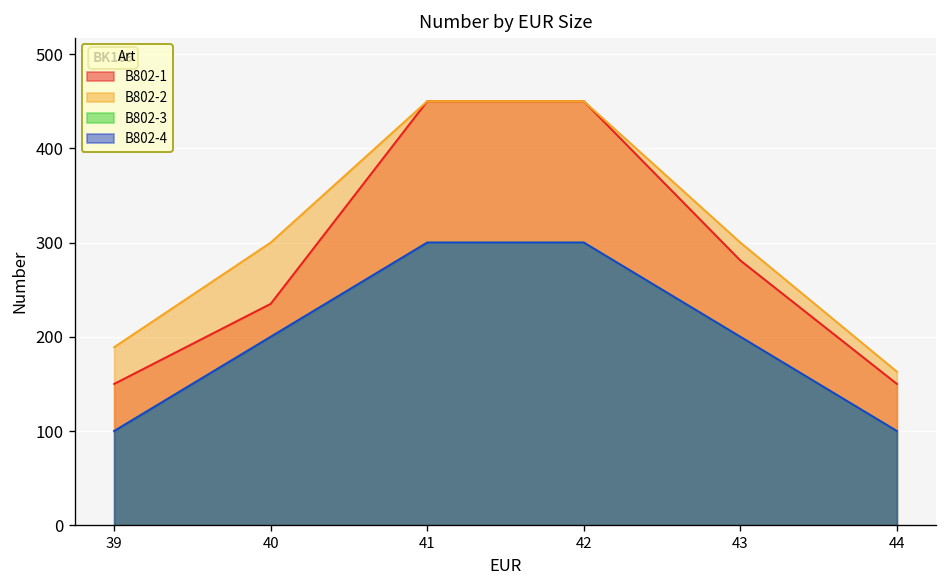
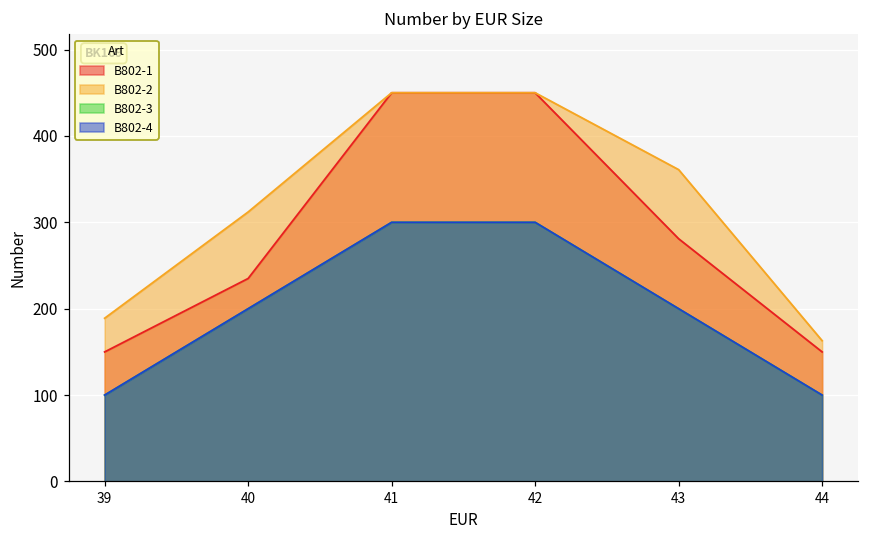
B802-2, 40: 300 -> 310
B802-2, 43: 300 -> 360
